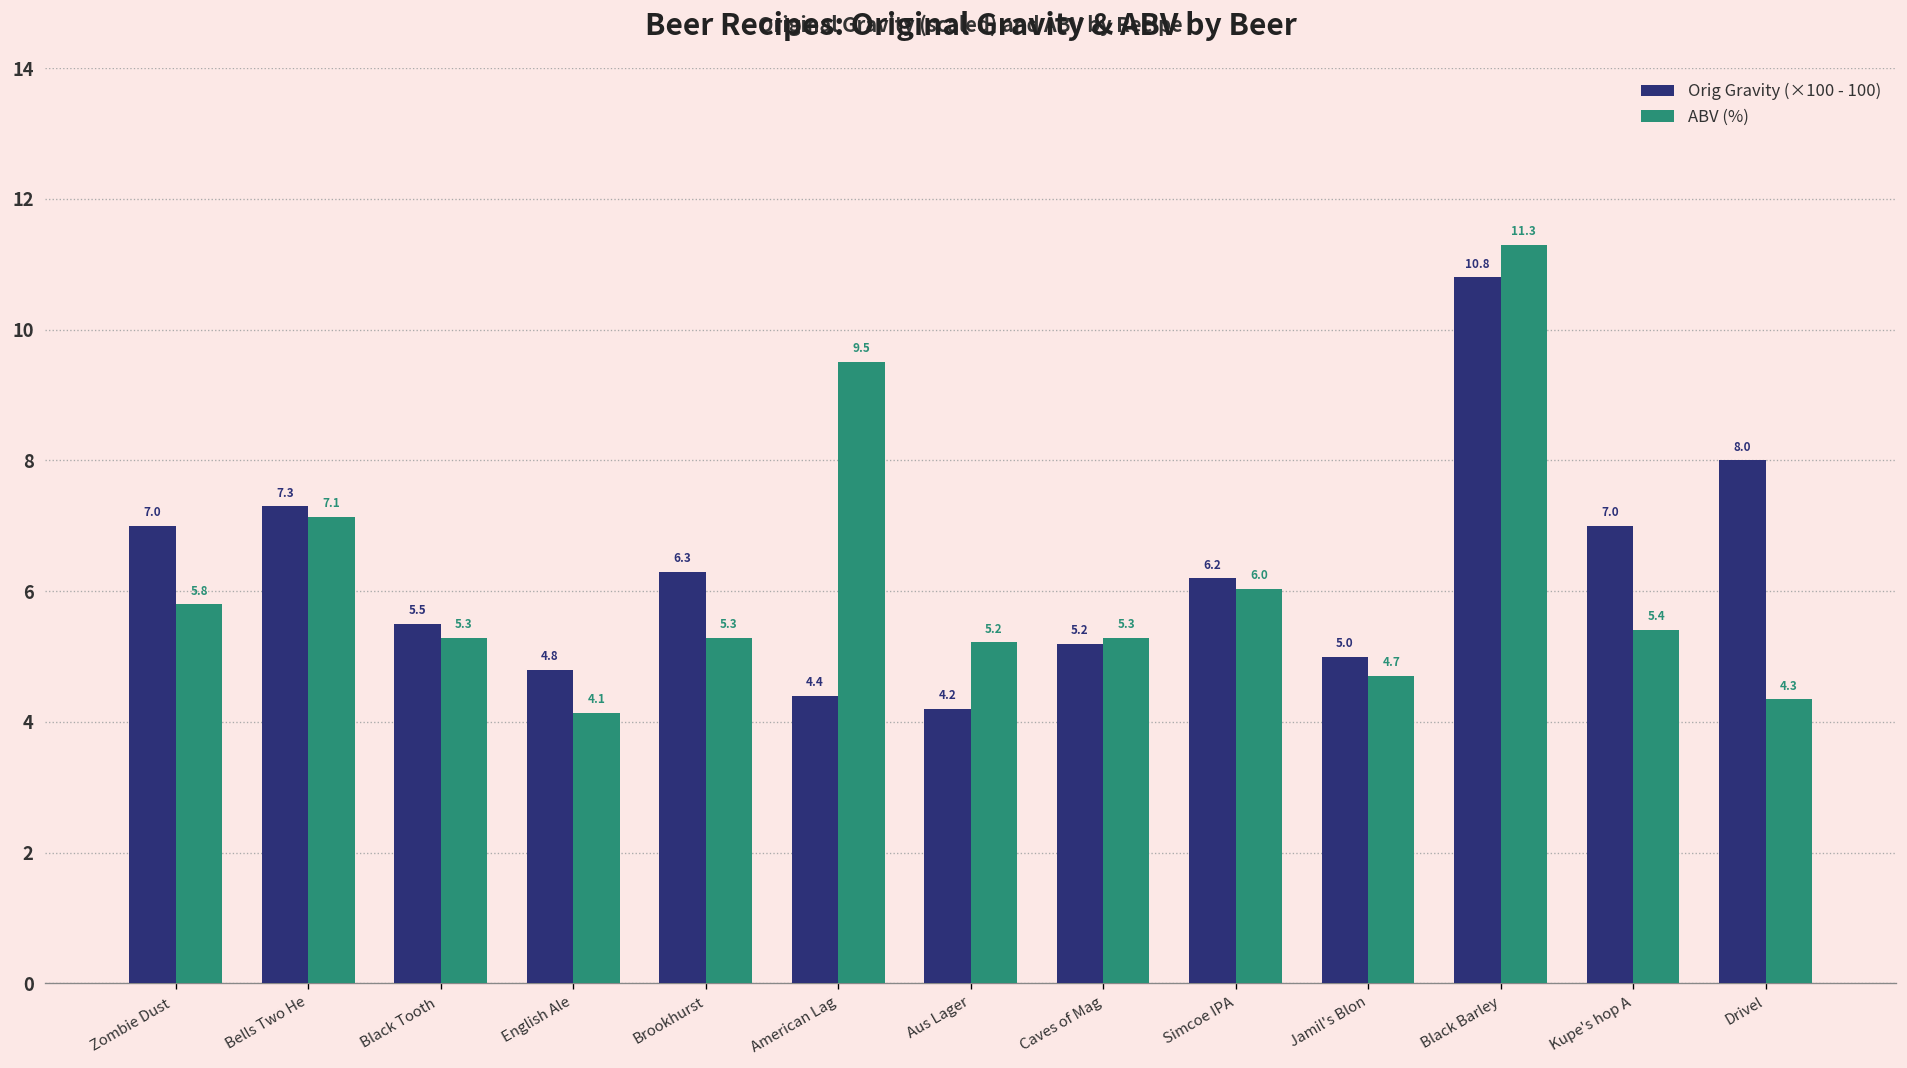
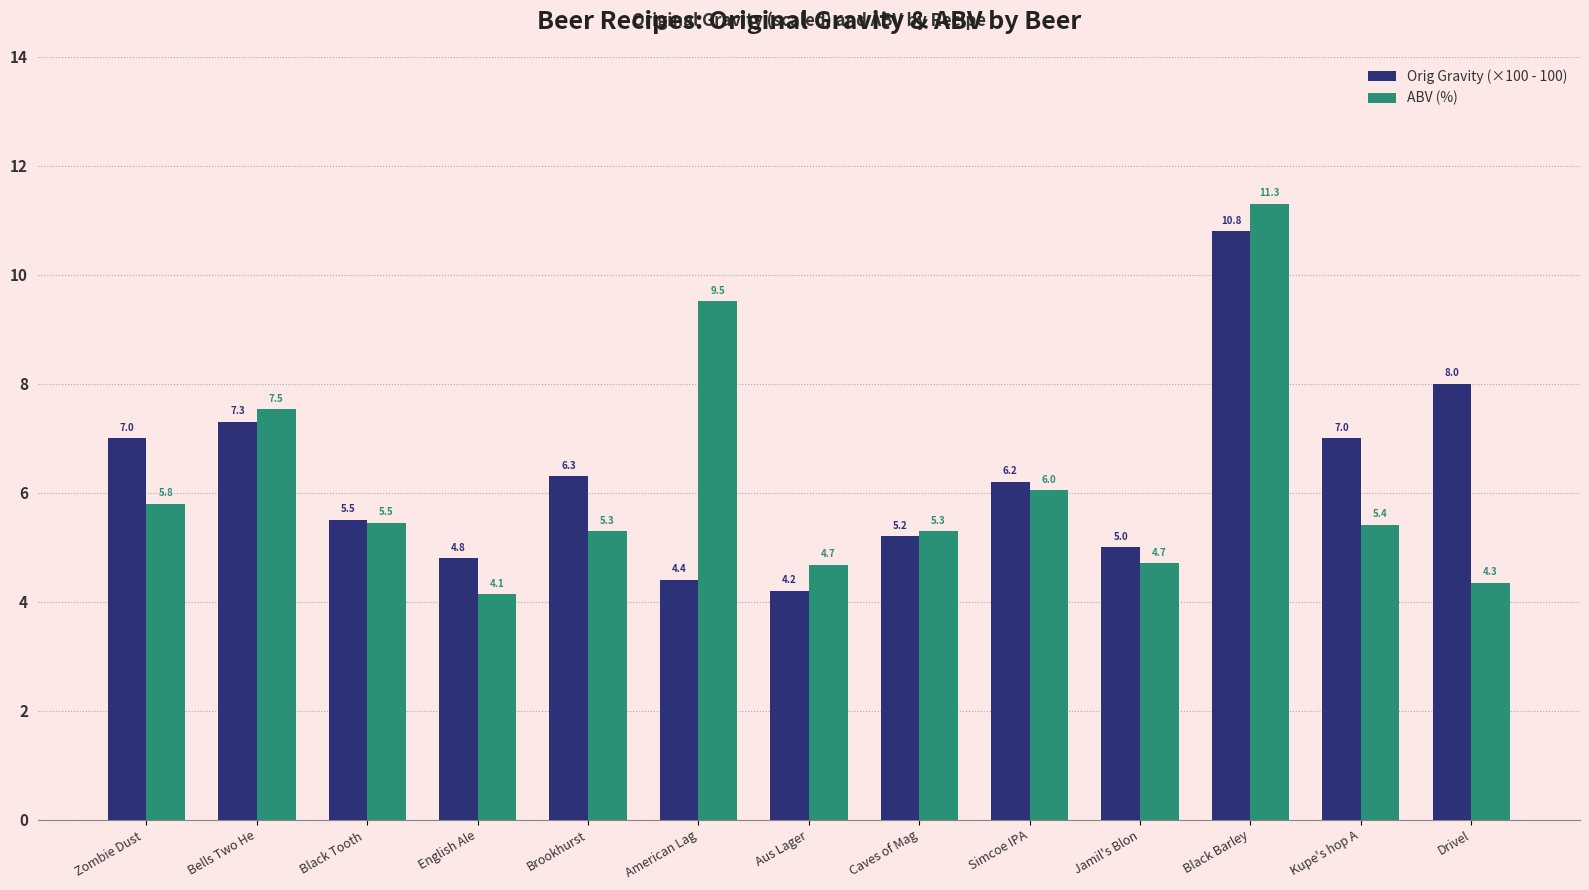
ABV (%), Bells Two He: 7.1 -> 7.5
ABV (%), Black Tooth: 5.3 -> 5.5
ABV (%), Aus Lager: 5.2 -> 4.7
